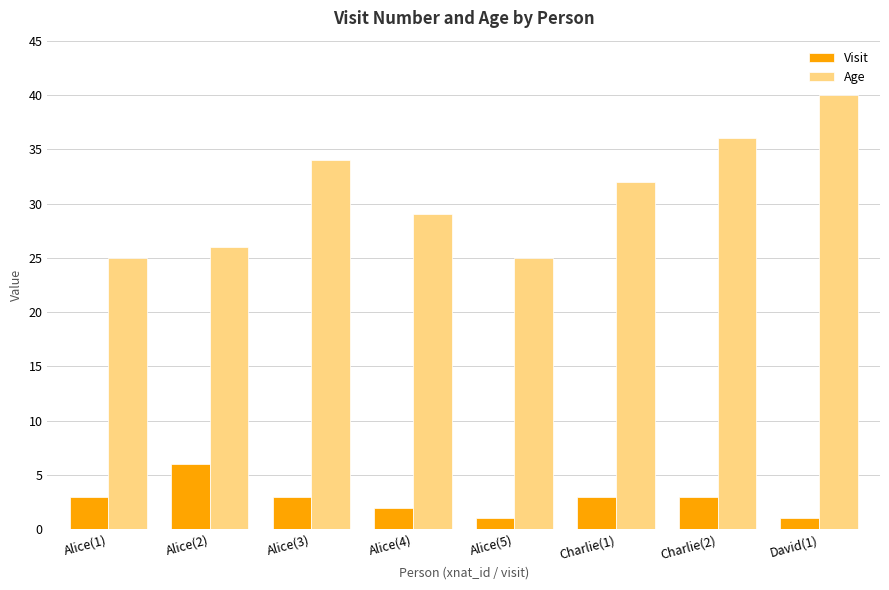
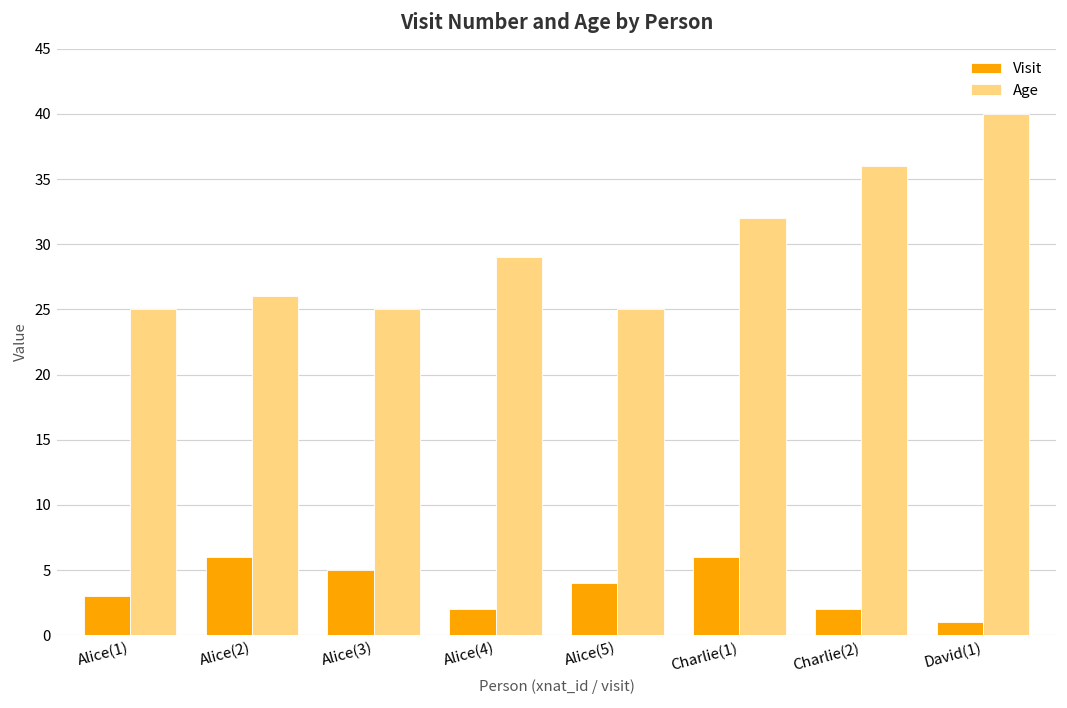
Visit, Alice(3): 3 -> 5
Age, Alice(3): 34 -> 25
Visit, Alice(5): 1 -> 4
Visit, Charlie(1): 3 -> 6
Visit, Charlie(2): 3 -> 2
